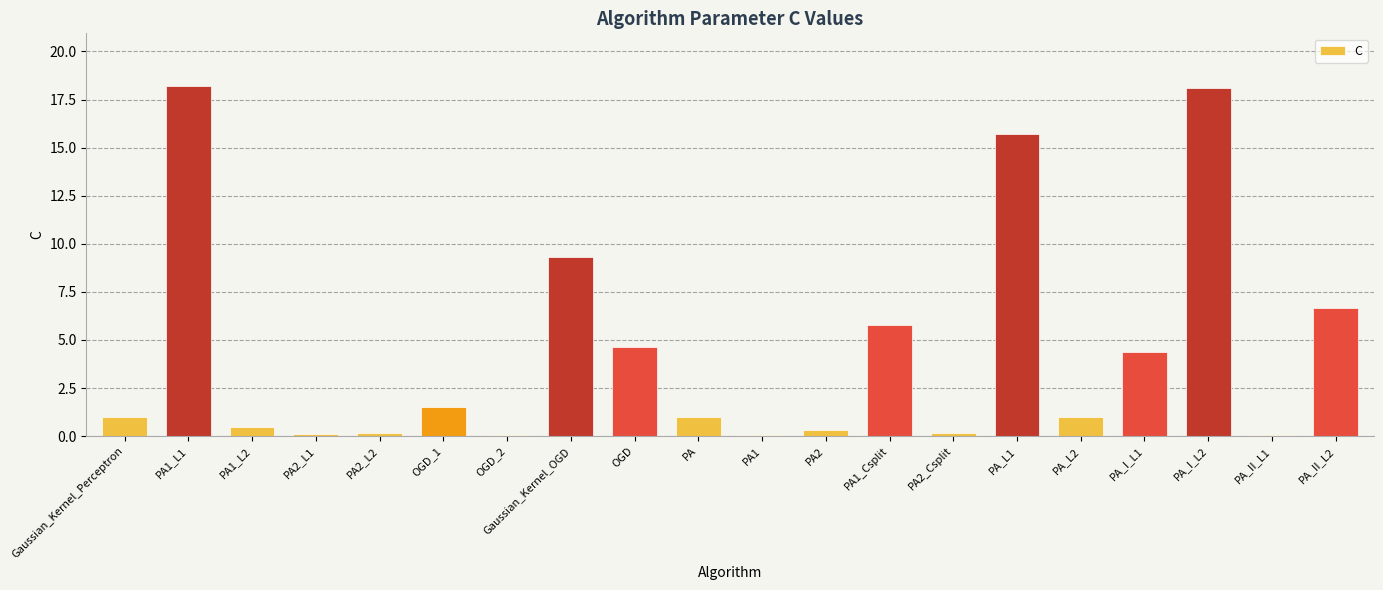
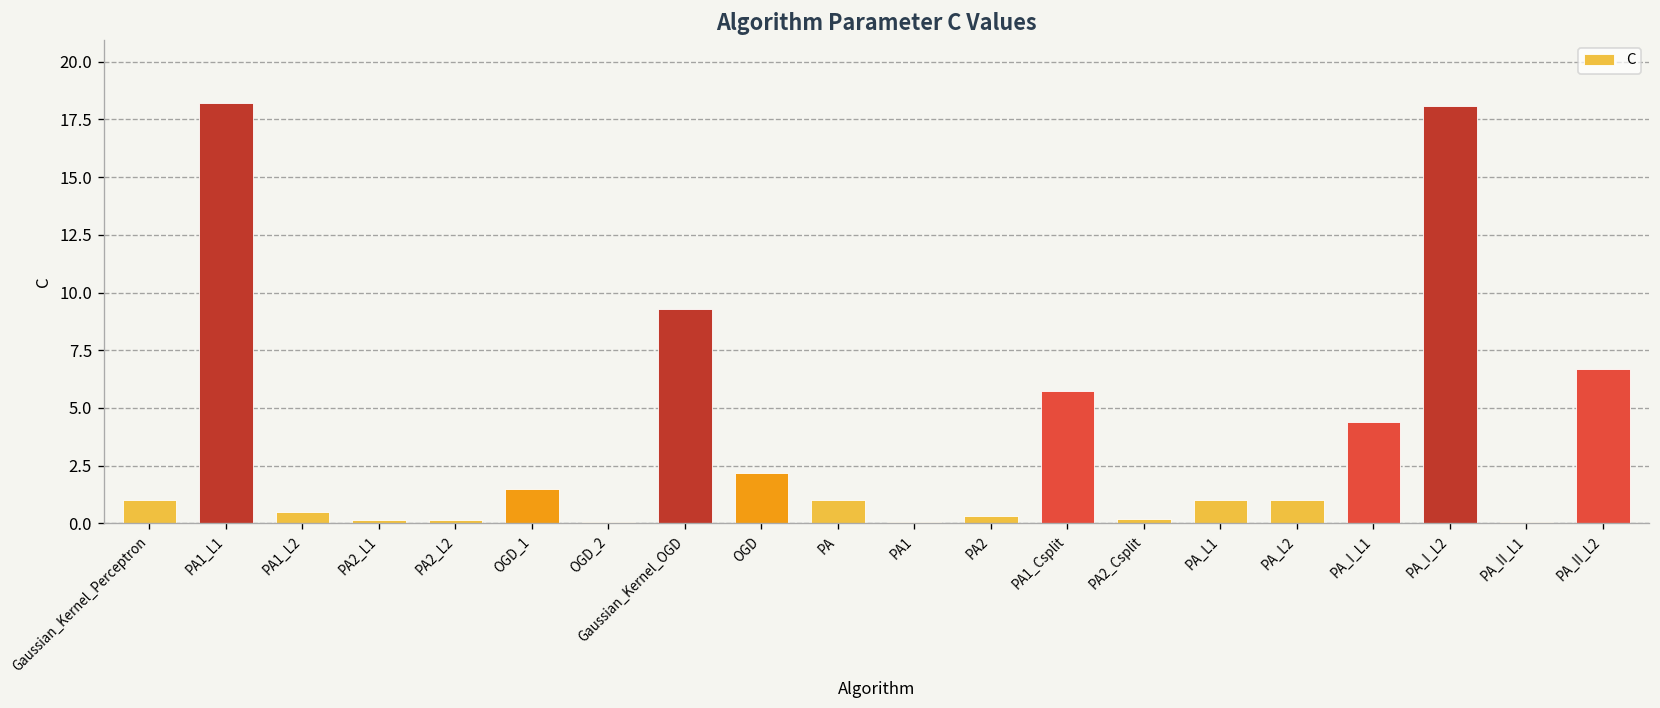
OGD: 4.6 -> 2.2
PA_L1: 15.7 -> 1.0
